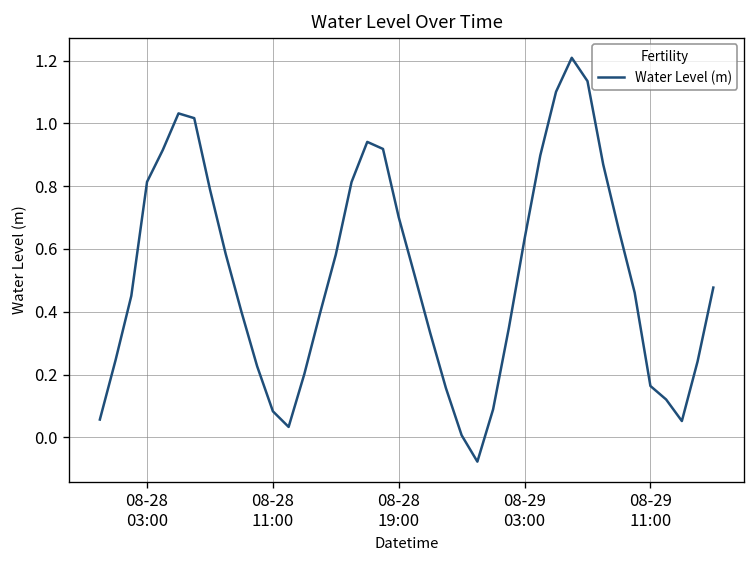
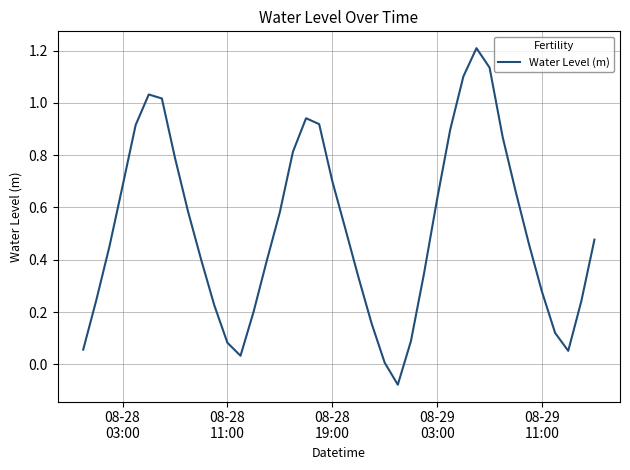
08-28 03:00: 0.81 -> 0.68
08-29 11:00: 0.16 -> 0.28
